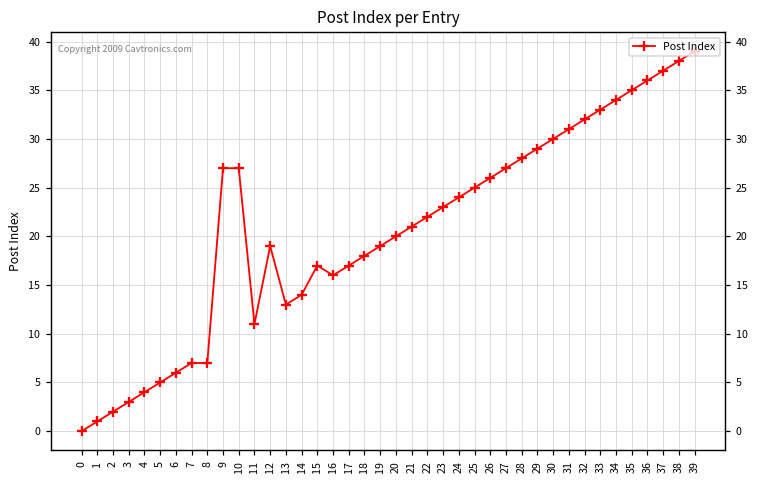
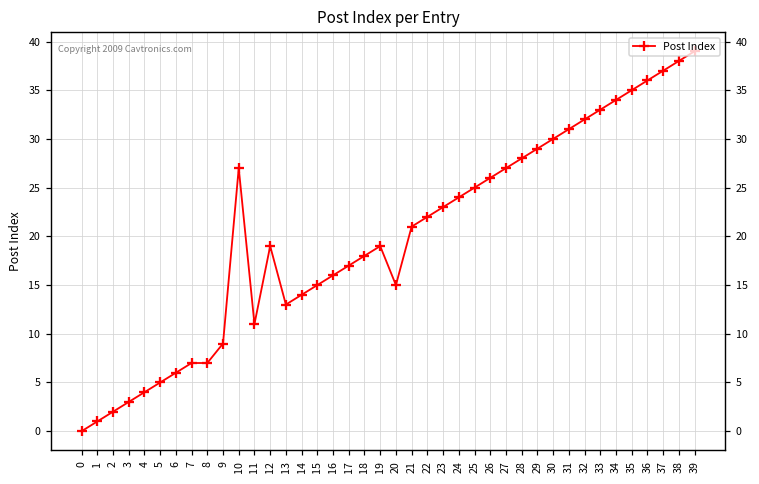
9: 27 -> 9
15: 17 -> 15
20: 20 -> 15
